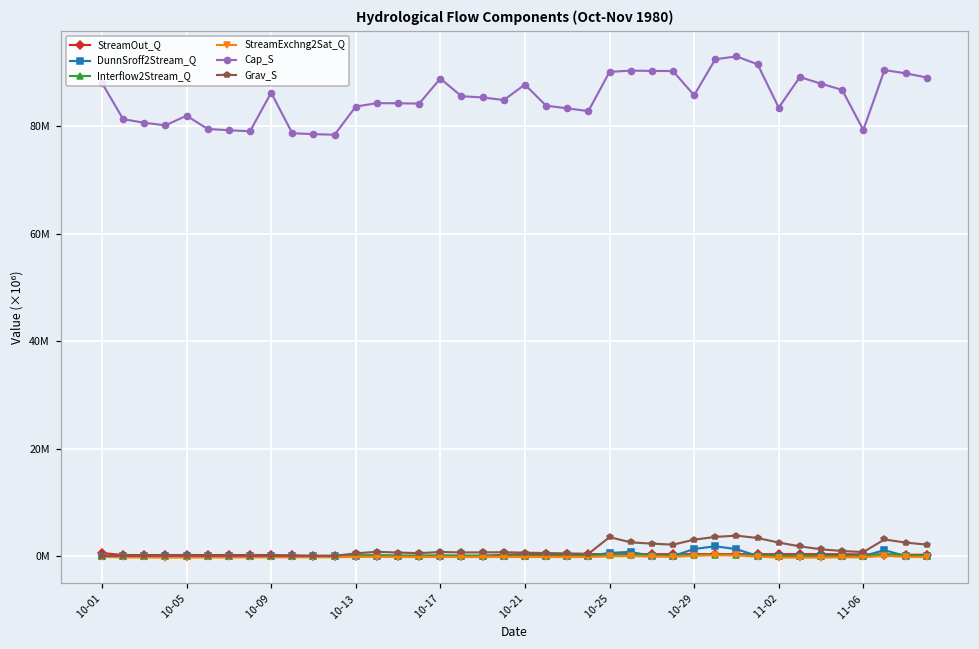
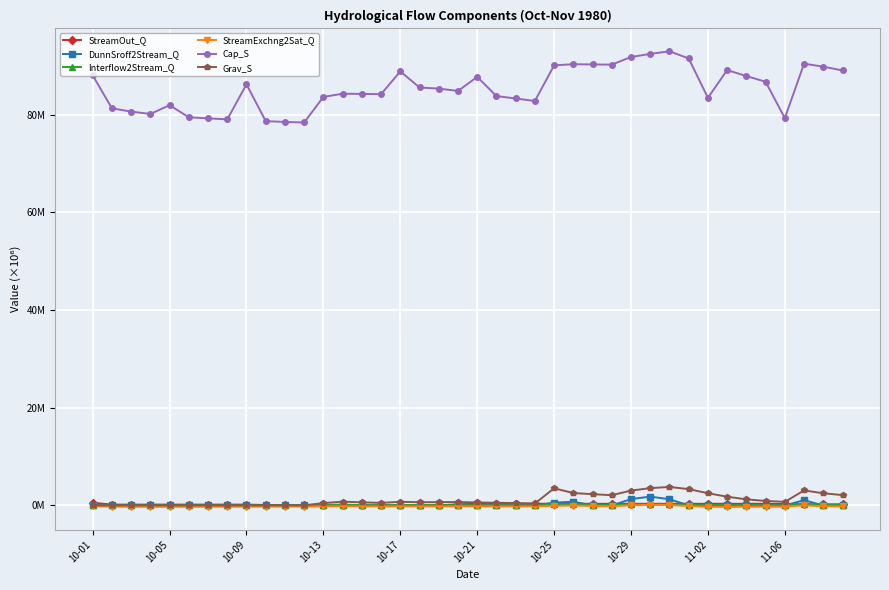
Cap_S, 10-29: 86000000 -> 92000000
